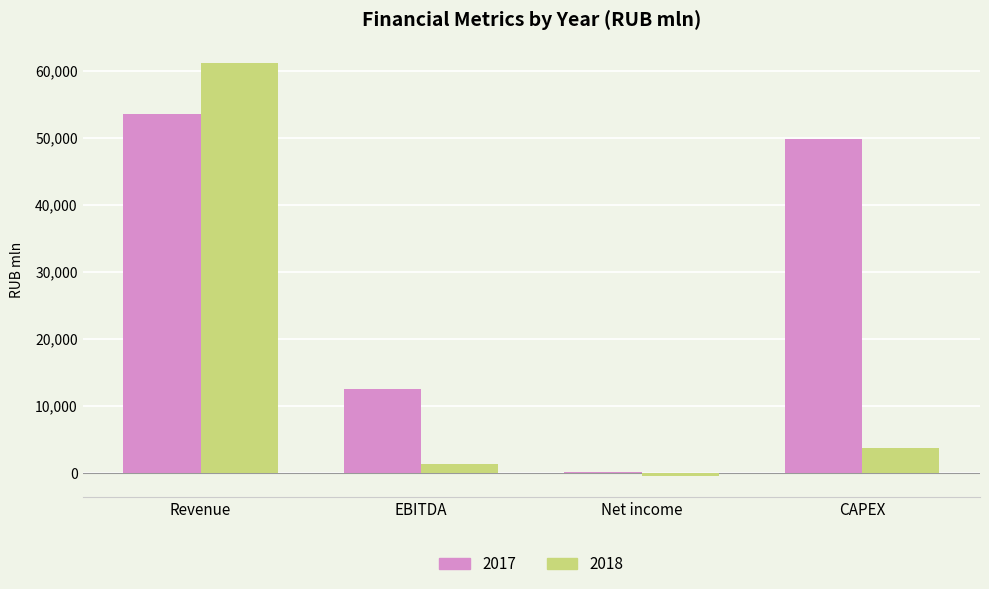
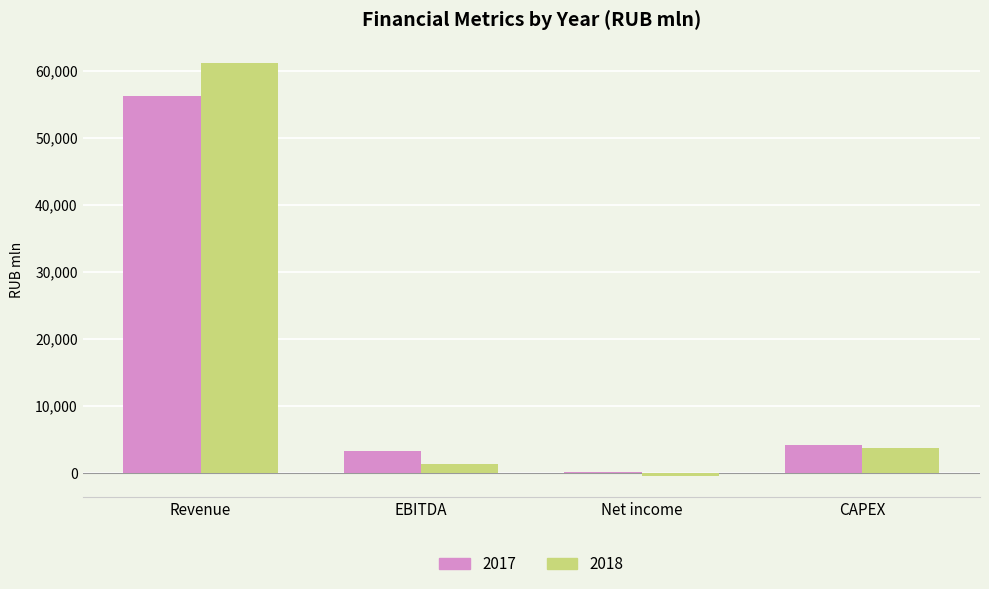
2017, Revenue: 54,000 -> 56,000
2017, EBITDA: 13,000 -> 3,000
2017, CAPEX: 50,000 -> 4,000
